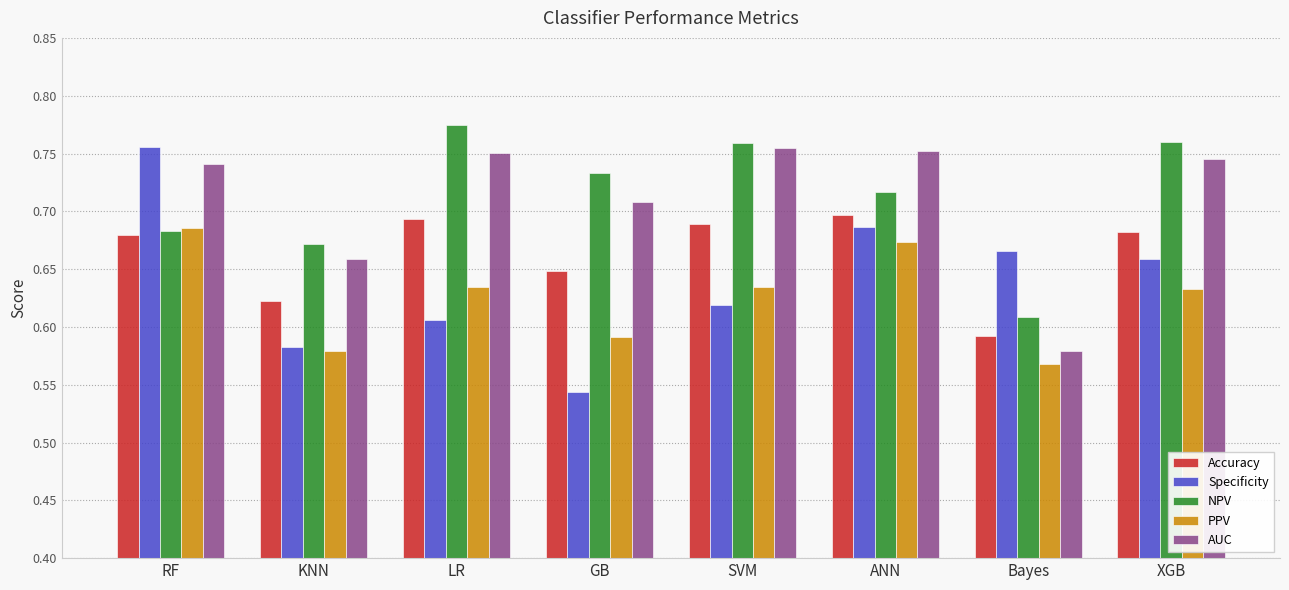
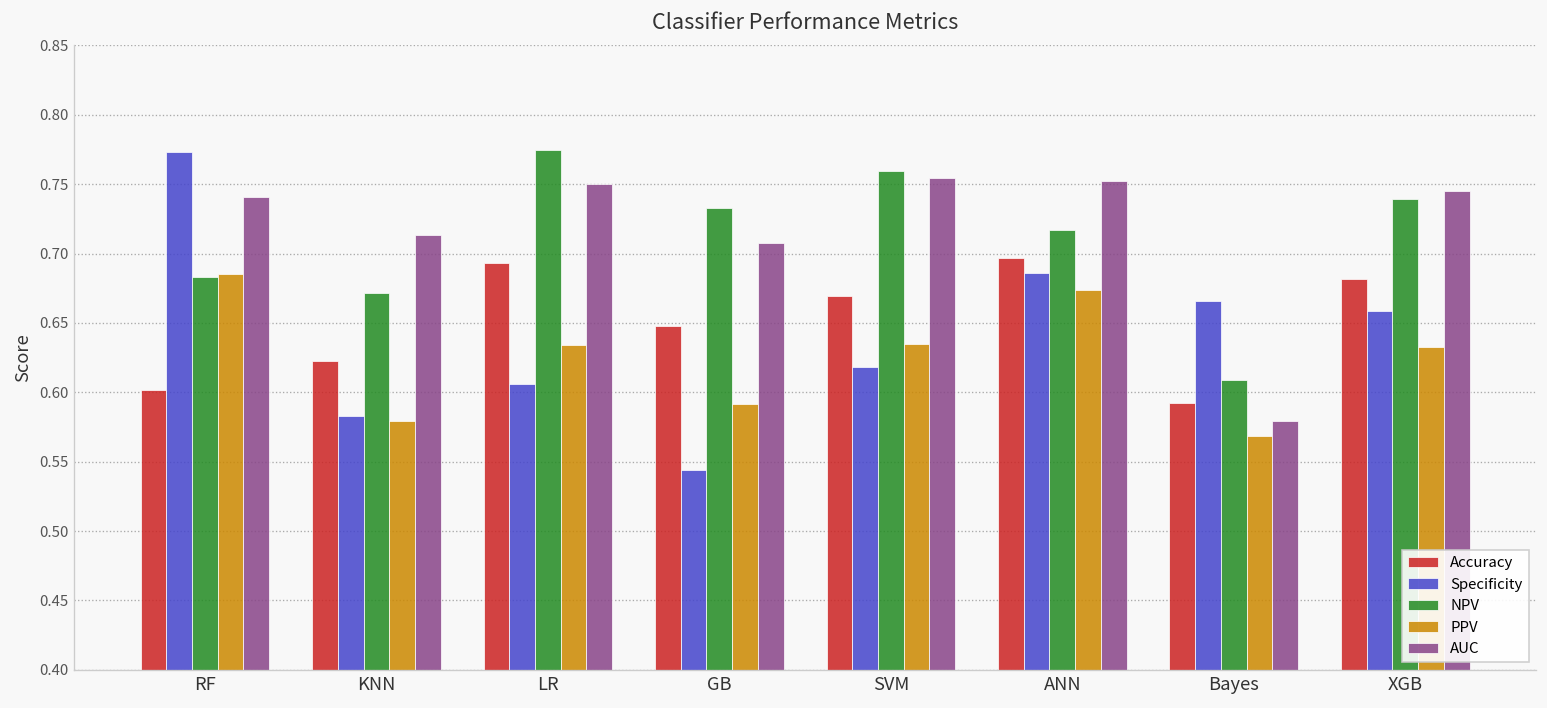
Accuracy, RF: 0.680 -> 0.602
Specificity, RF: 0.756 -> 0.773
AUC, KNN: 0.658 -> 0.714
Accuracy, SVM: 0.689 -> 0.669
NPV, XGB: 0.760 -> 0.739
